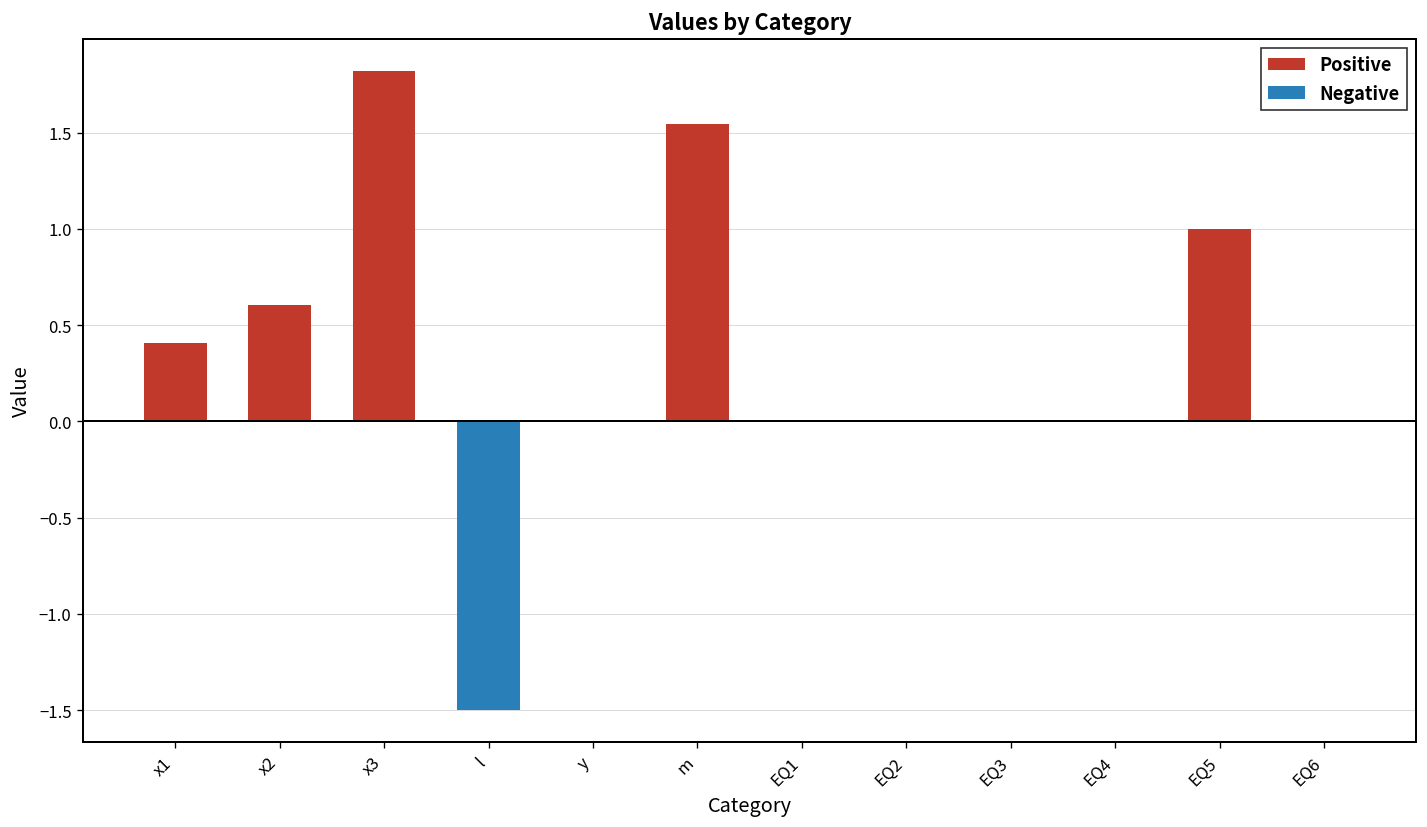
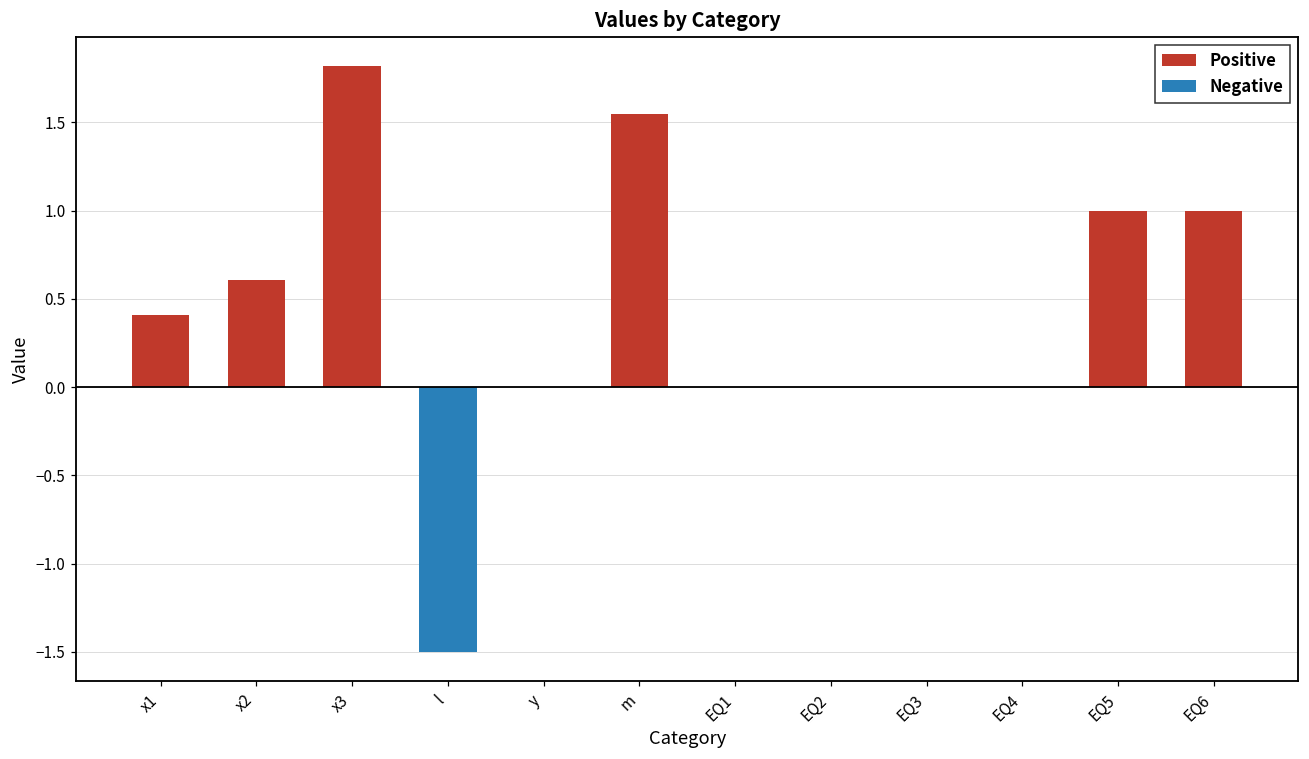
EQ6: 0 -> 1
